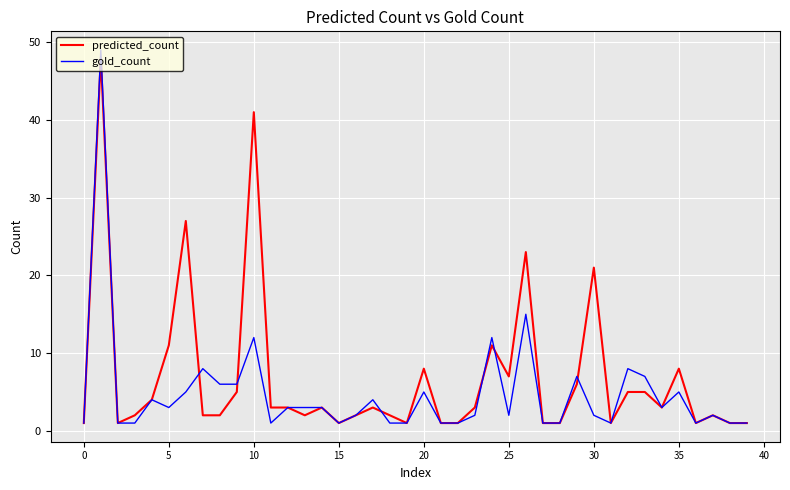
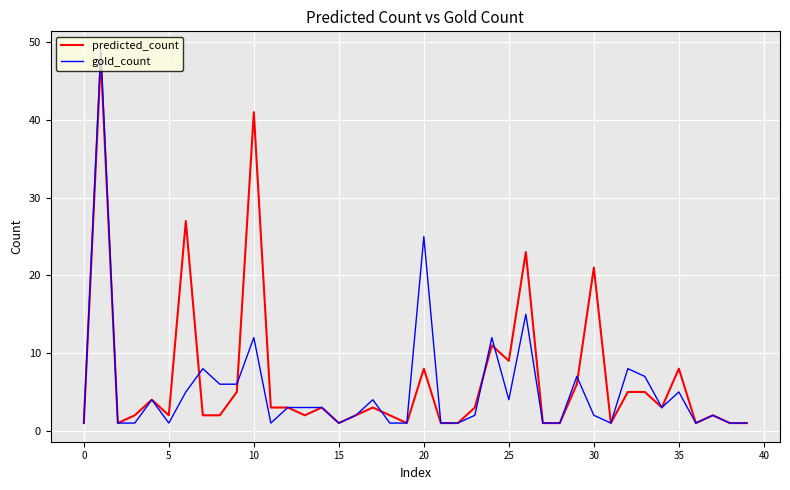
predicted_count, 5: 11 -> 2
gold_count, 5: 3 -> 1
gold_count, 20: 5 -> 25
predicted_count, 25: 7 -> 9
gold_count, 25: 2 -> 4
